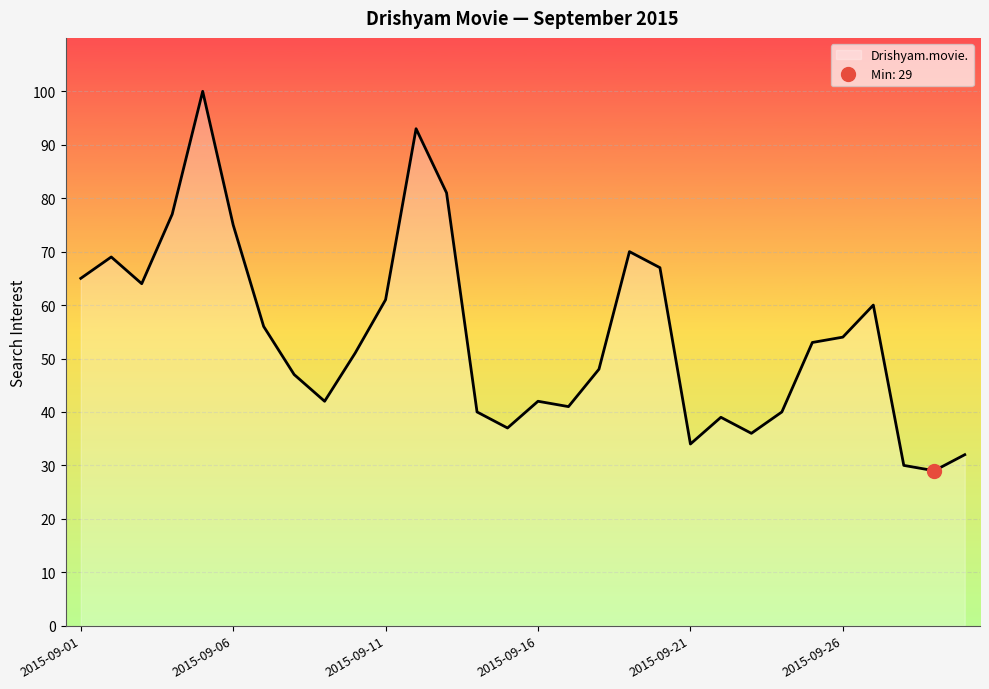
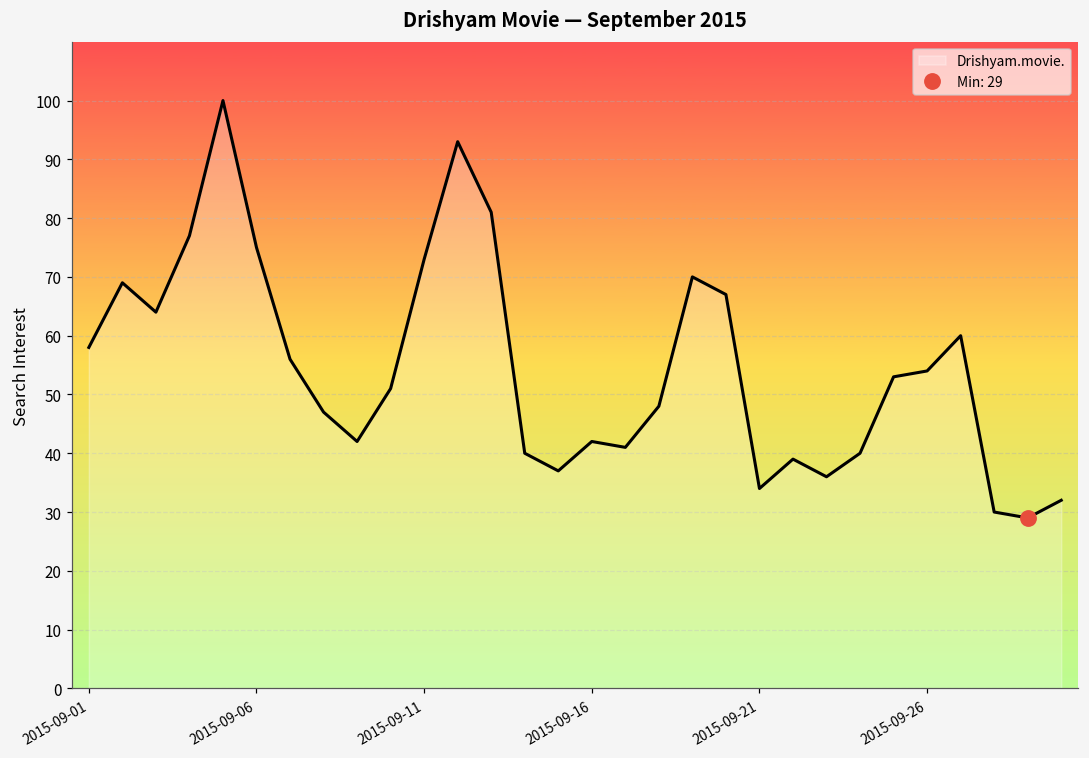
Drishyam.movie., 2015-09-01: 65 -> 58
Drishyam.movie., 2015-09-11: 61 -> 73
